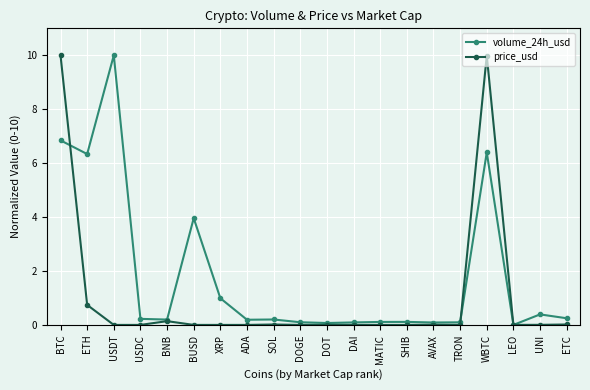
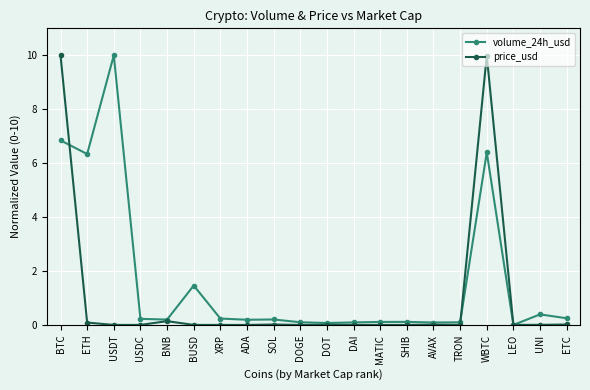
price_usd, ETH: 0.7 -> 0.1
volume_24h_usd, BUSD: 4.0 -> 1.5
volume_24h_usd, XRP: 1.0 -> 0.2
